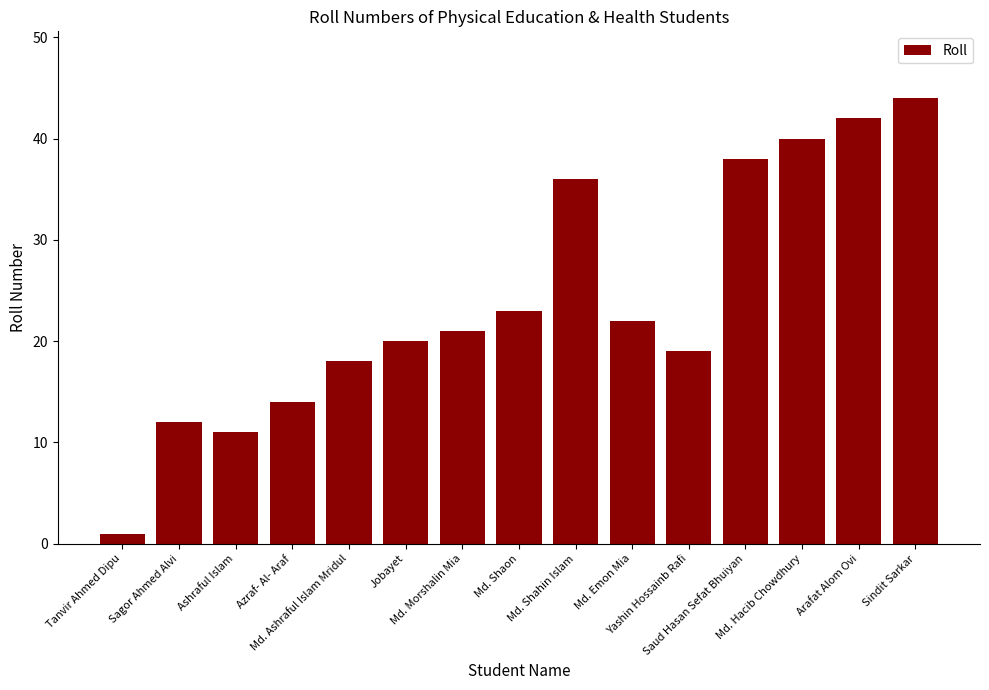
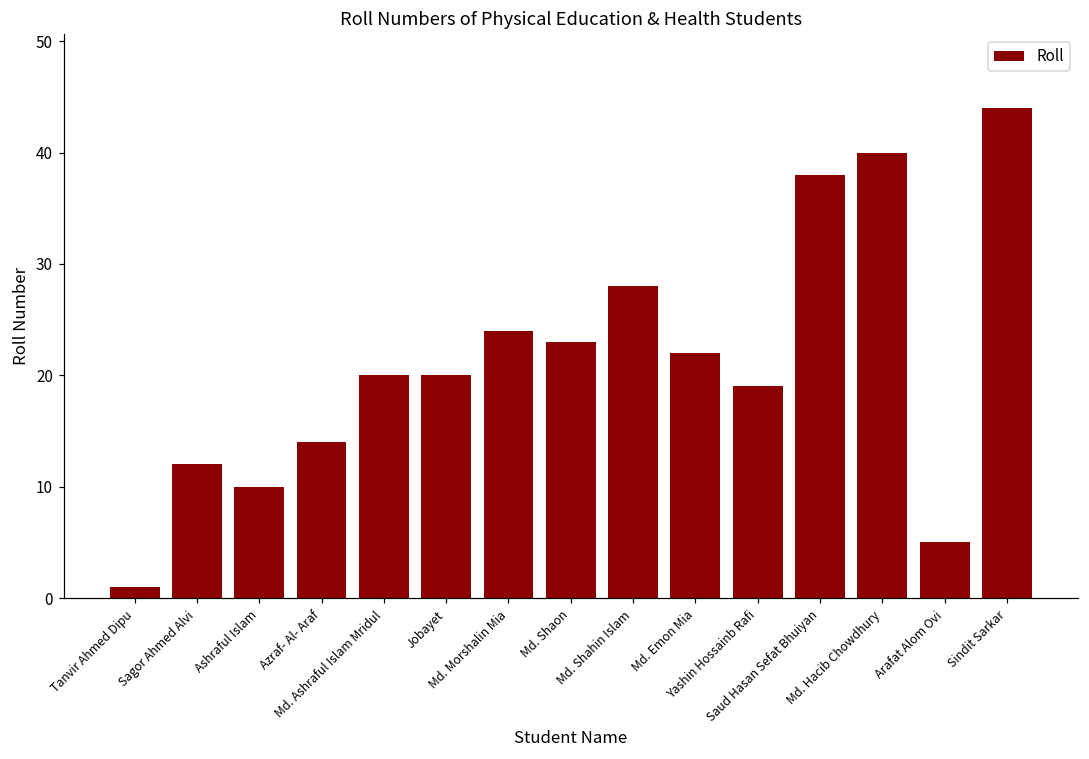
Ashraful Islam: 11 -> 10
Md. Ashraful Islam Mridul: 18 -> 20
Md. Morshalin Mia: 21 -> 24
Md. Shahin Islam: 36 -> 28
Arafat Alom Ovi: 42 -> 5
